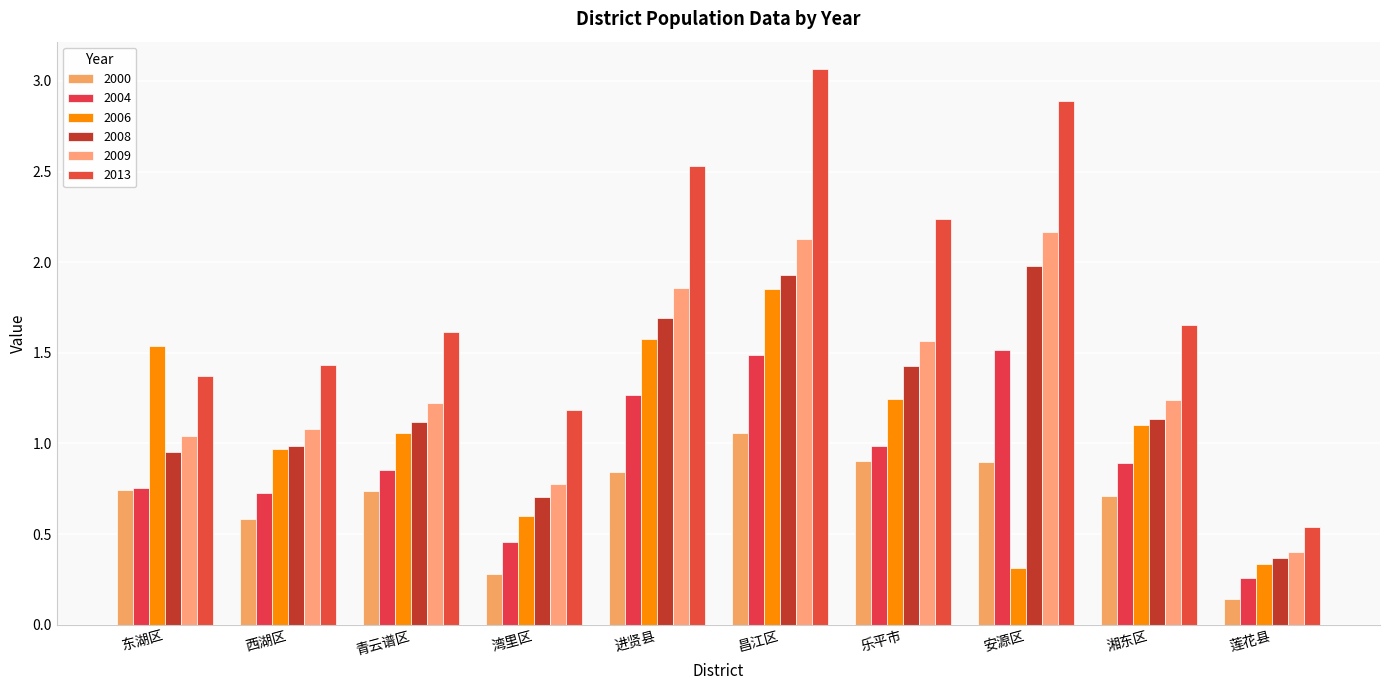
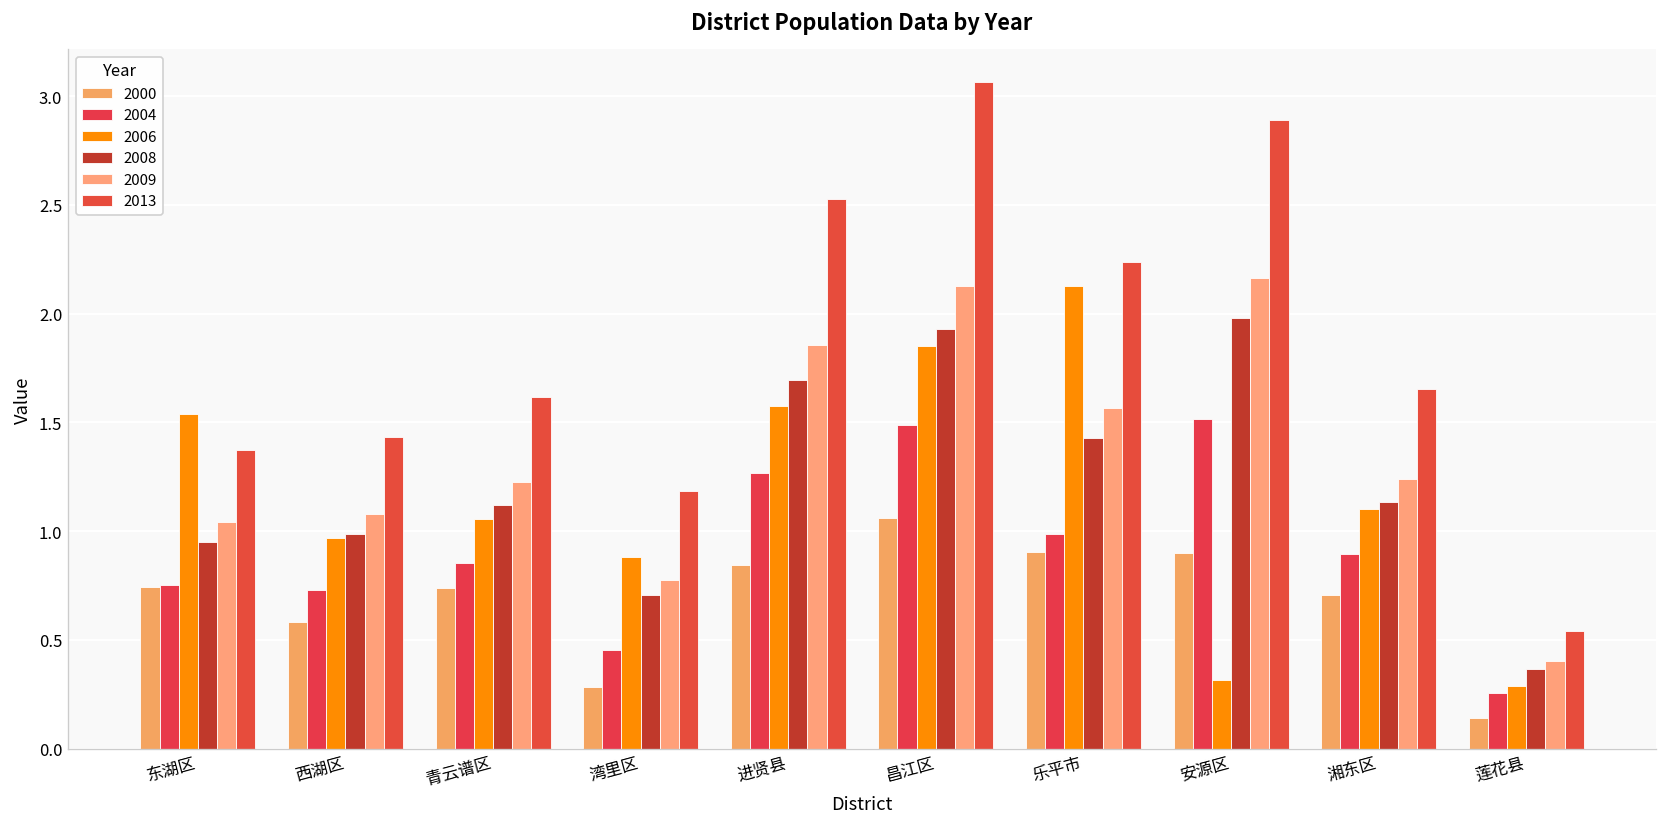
2006, 湾里区: 0.60 -> 0.88
2006, 乐平市: 1.24 -> 2.13
2006, 莲花县: 0.34 -> 0.29
